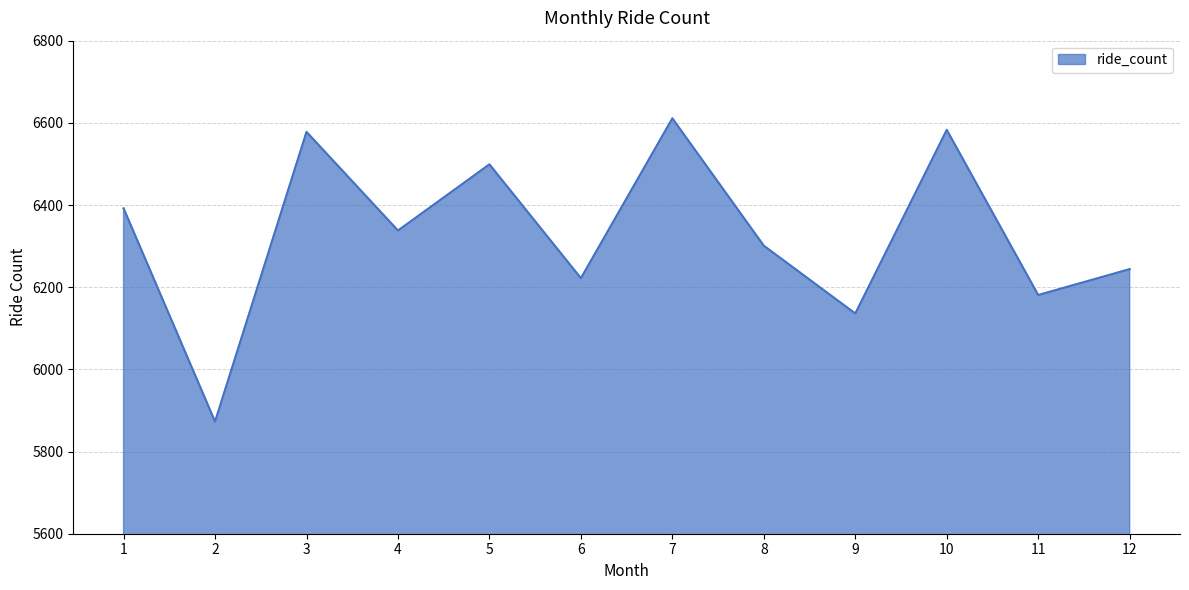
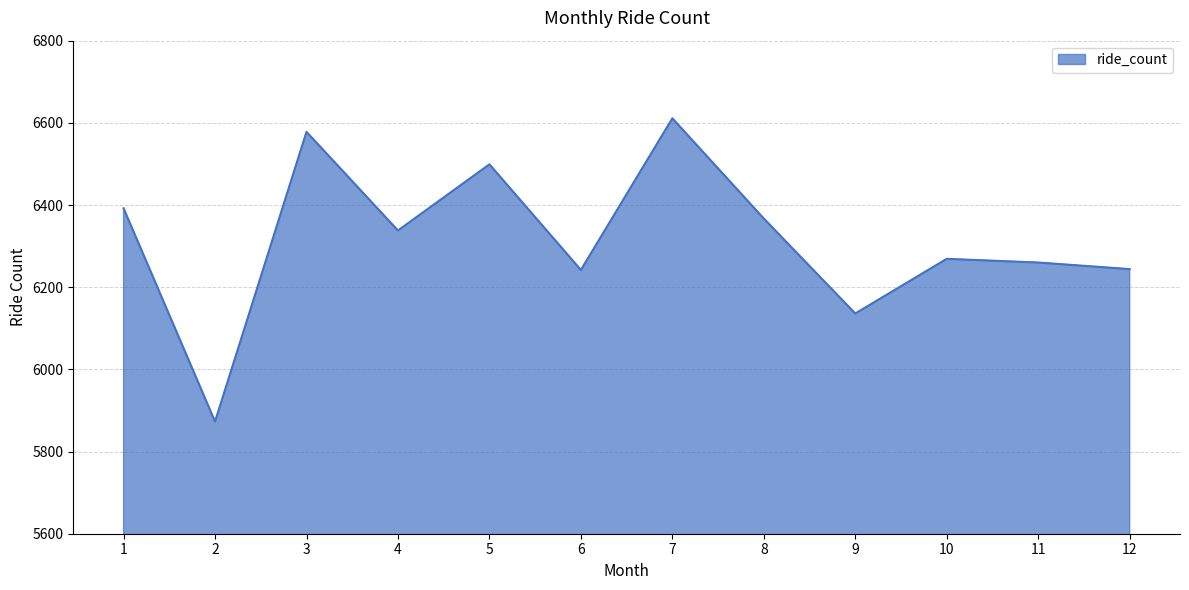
6: 6220 -> 6240
8: 6300 -> 6370
10: 6580 -> 6270
11: 6180 -> 6260
